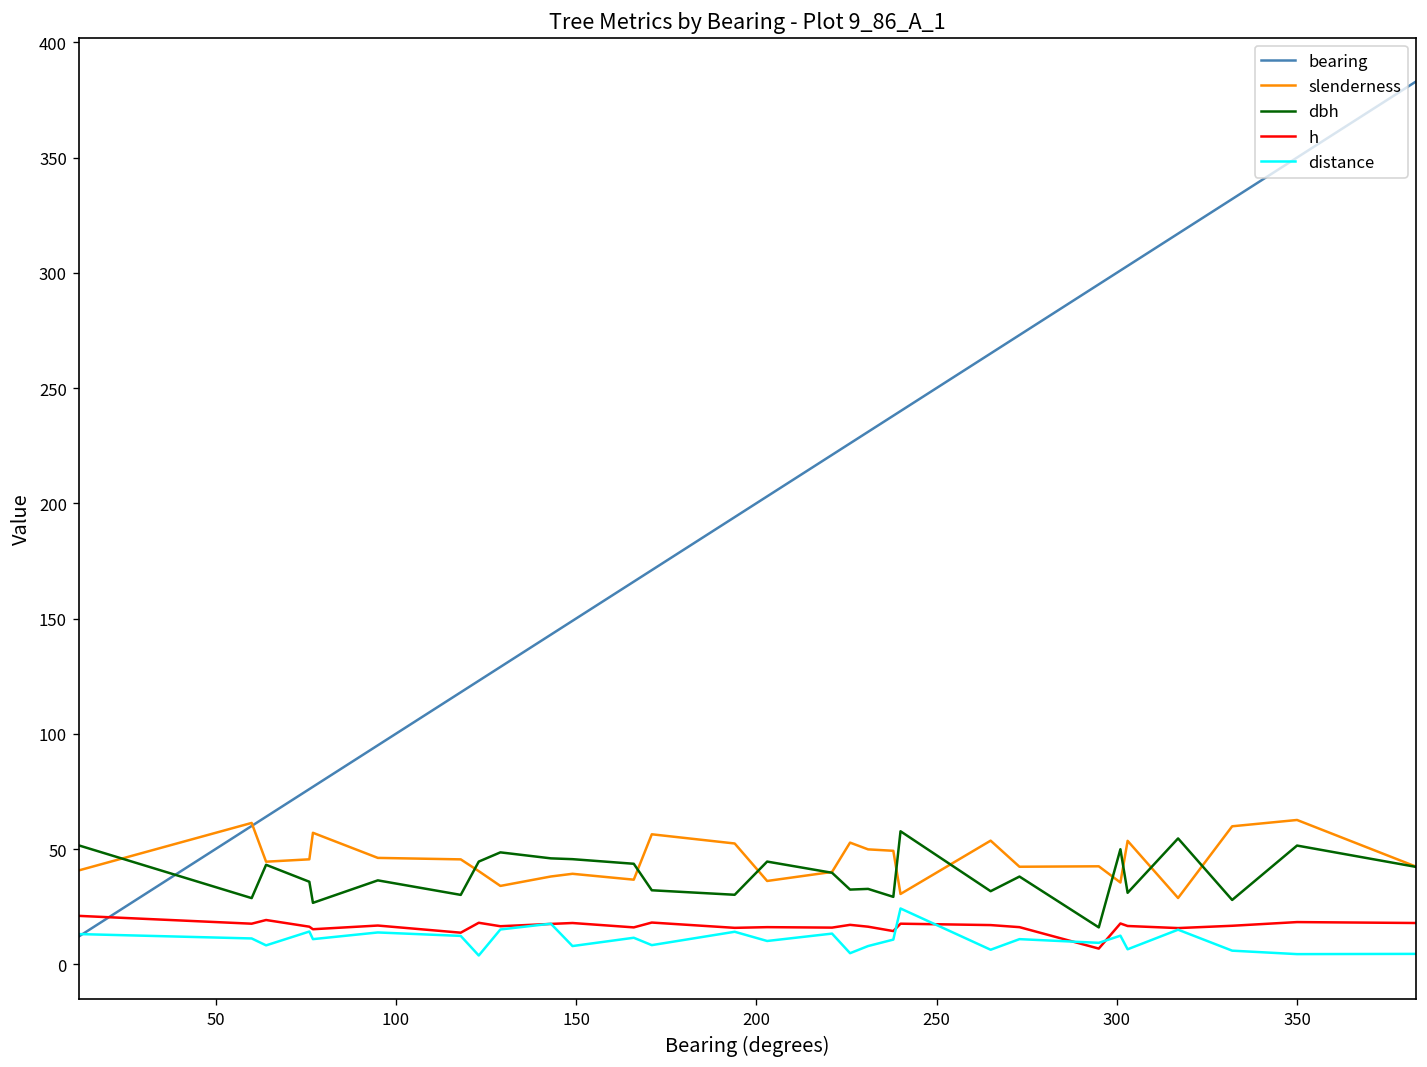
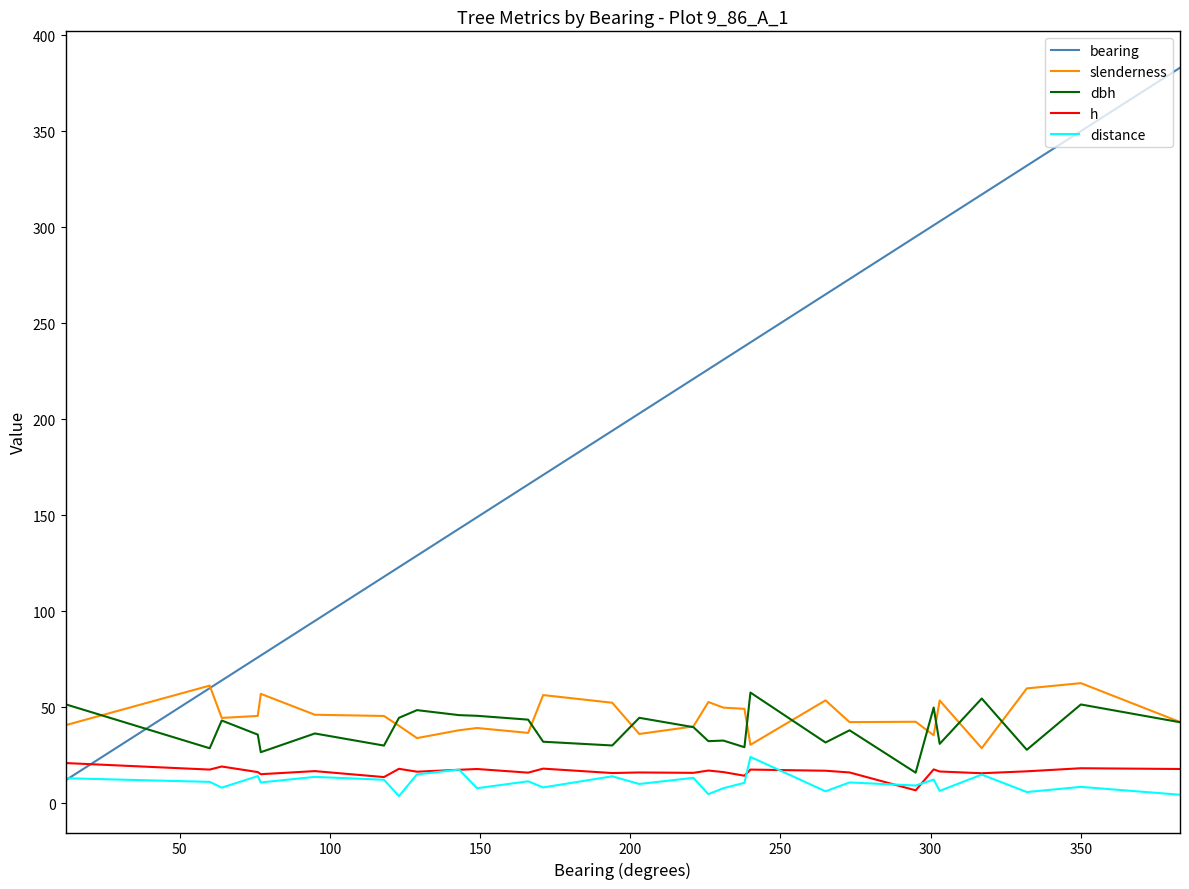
distance, 350: 4 -> 9
